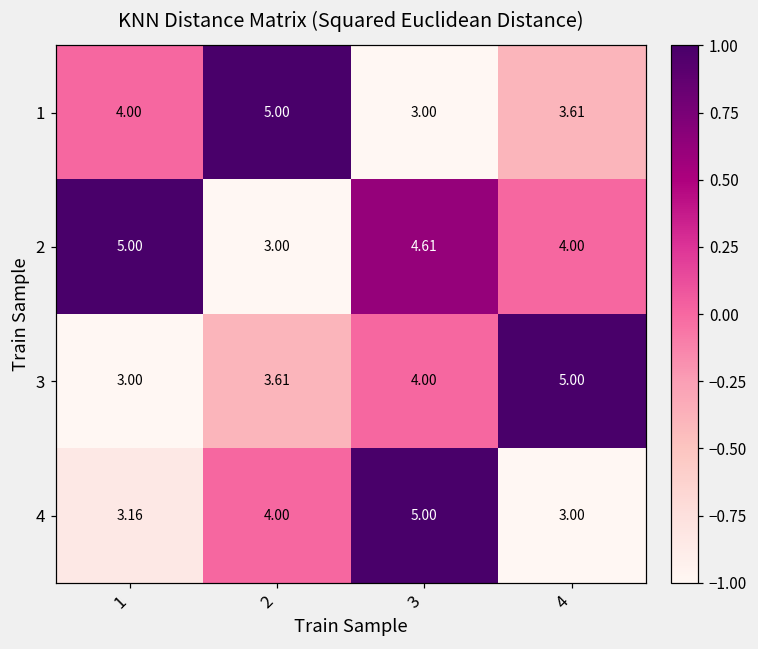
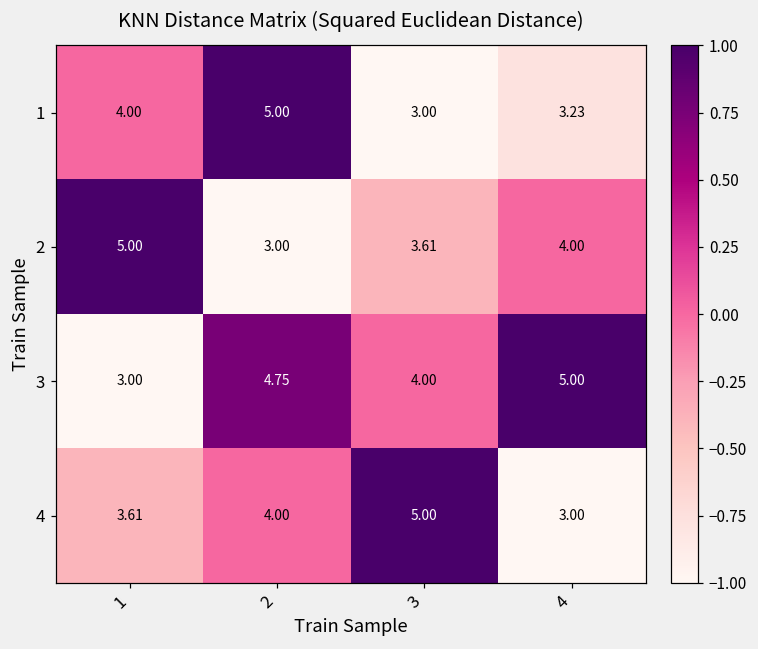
1, 4: 3.61 -> 3.23
2, 3: 4.61 -> 3.61
3, 2: 3.61 -> 4.75
4, 1: 3.16 -> 3.61
